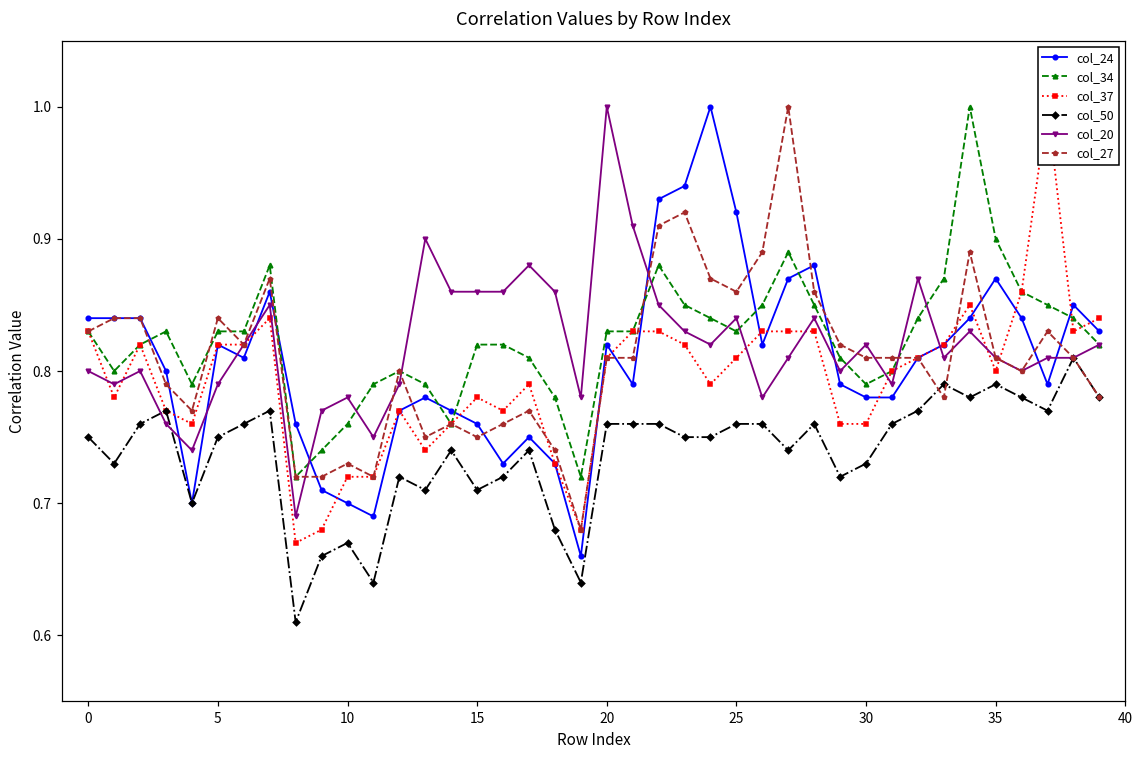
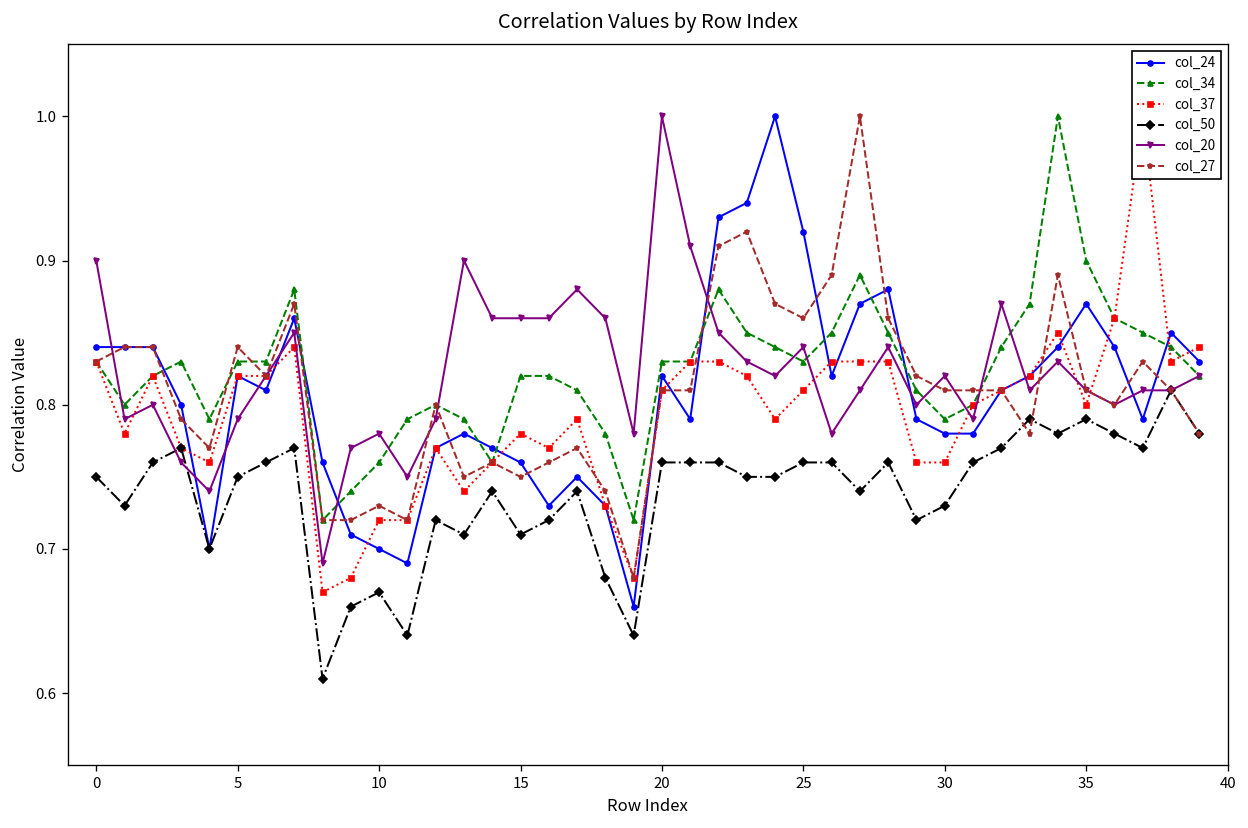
col_20, 0: 0.8 -> 0.9
